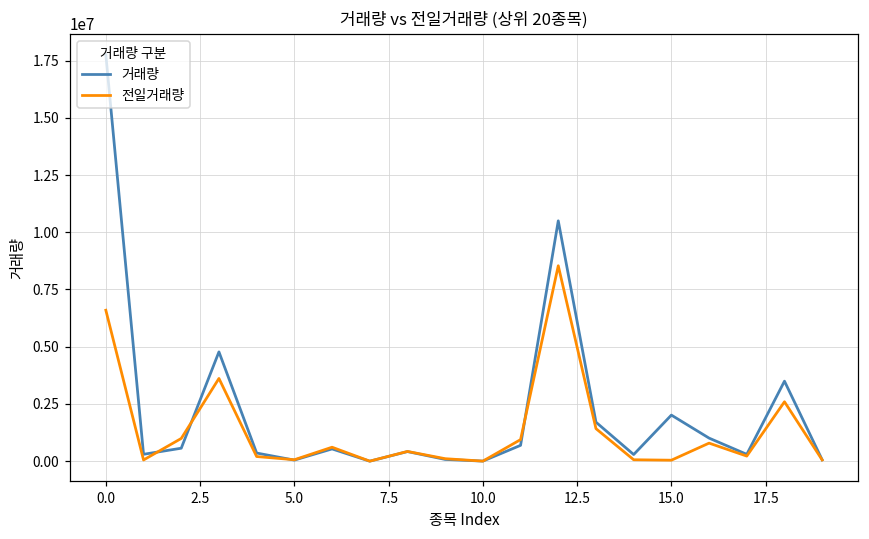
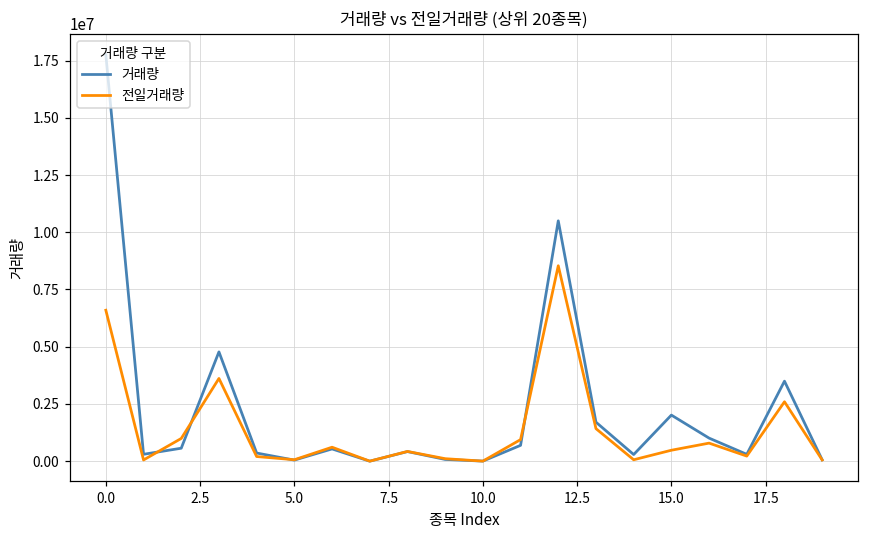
전일거래량, 15.0: 0 -> 500000
